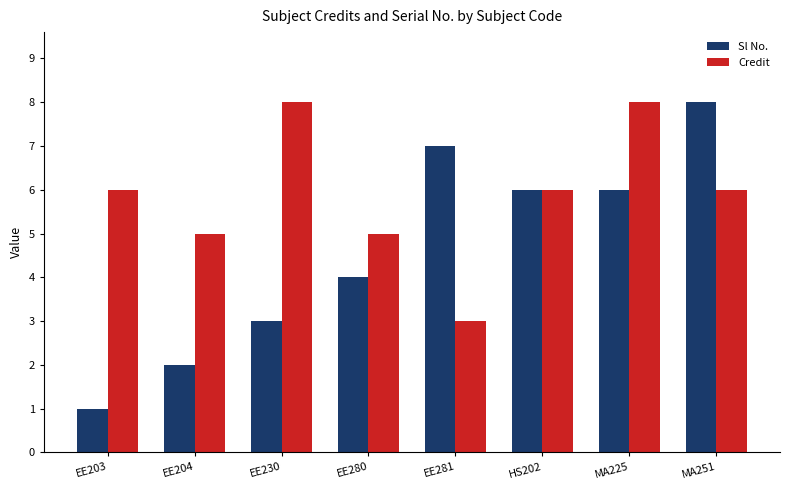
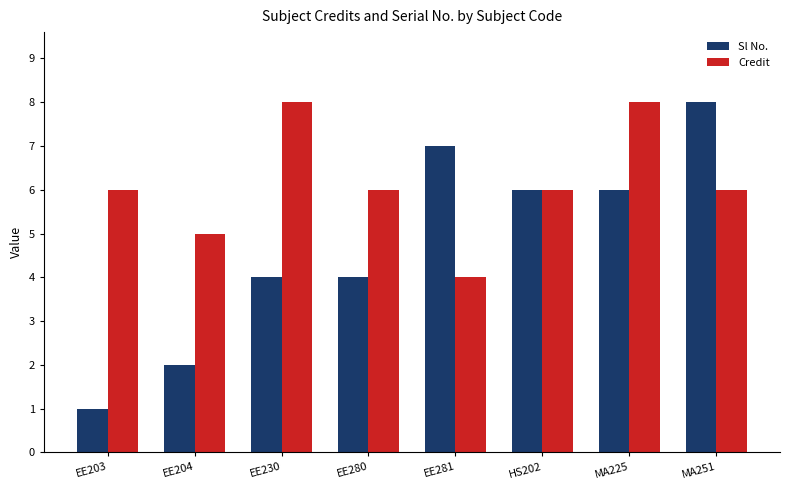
Sl No., EE230: 3 -> 4
Credit, EE280: 5 -> 6
Credit, EE281: 3 -> 4
